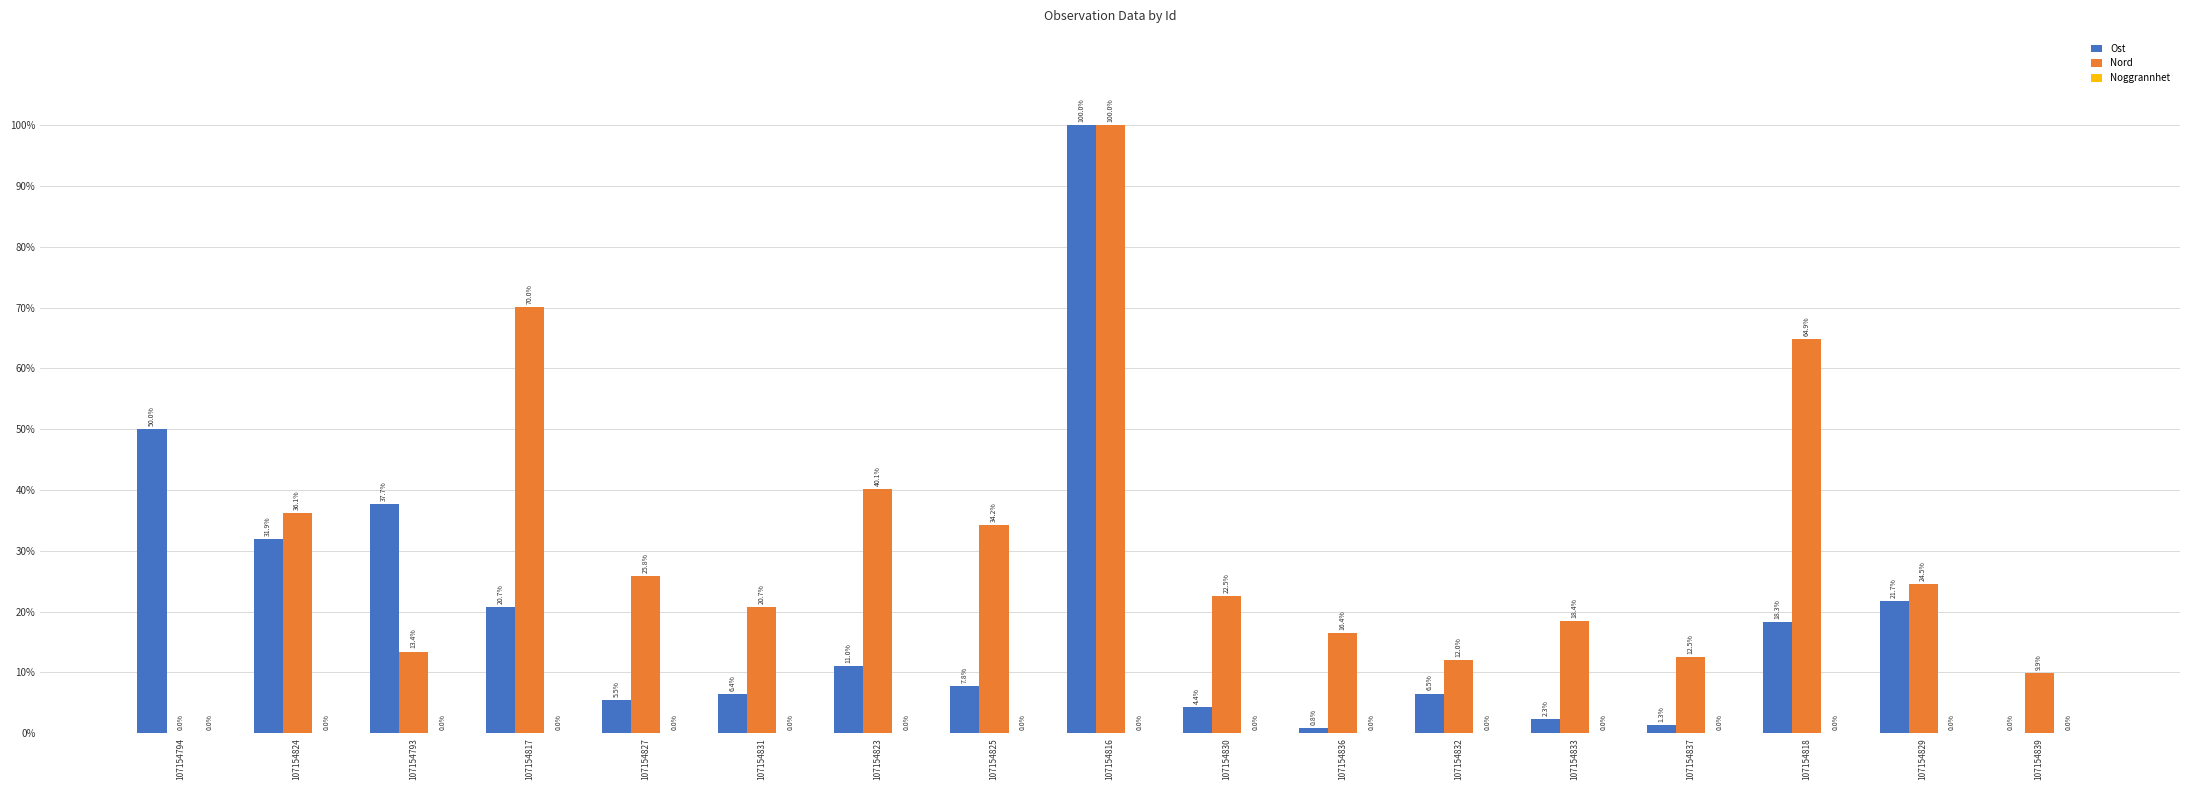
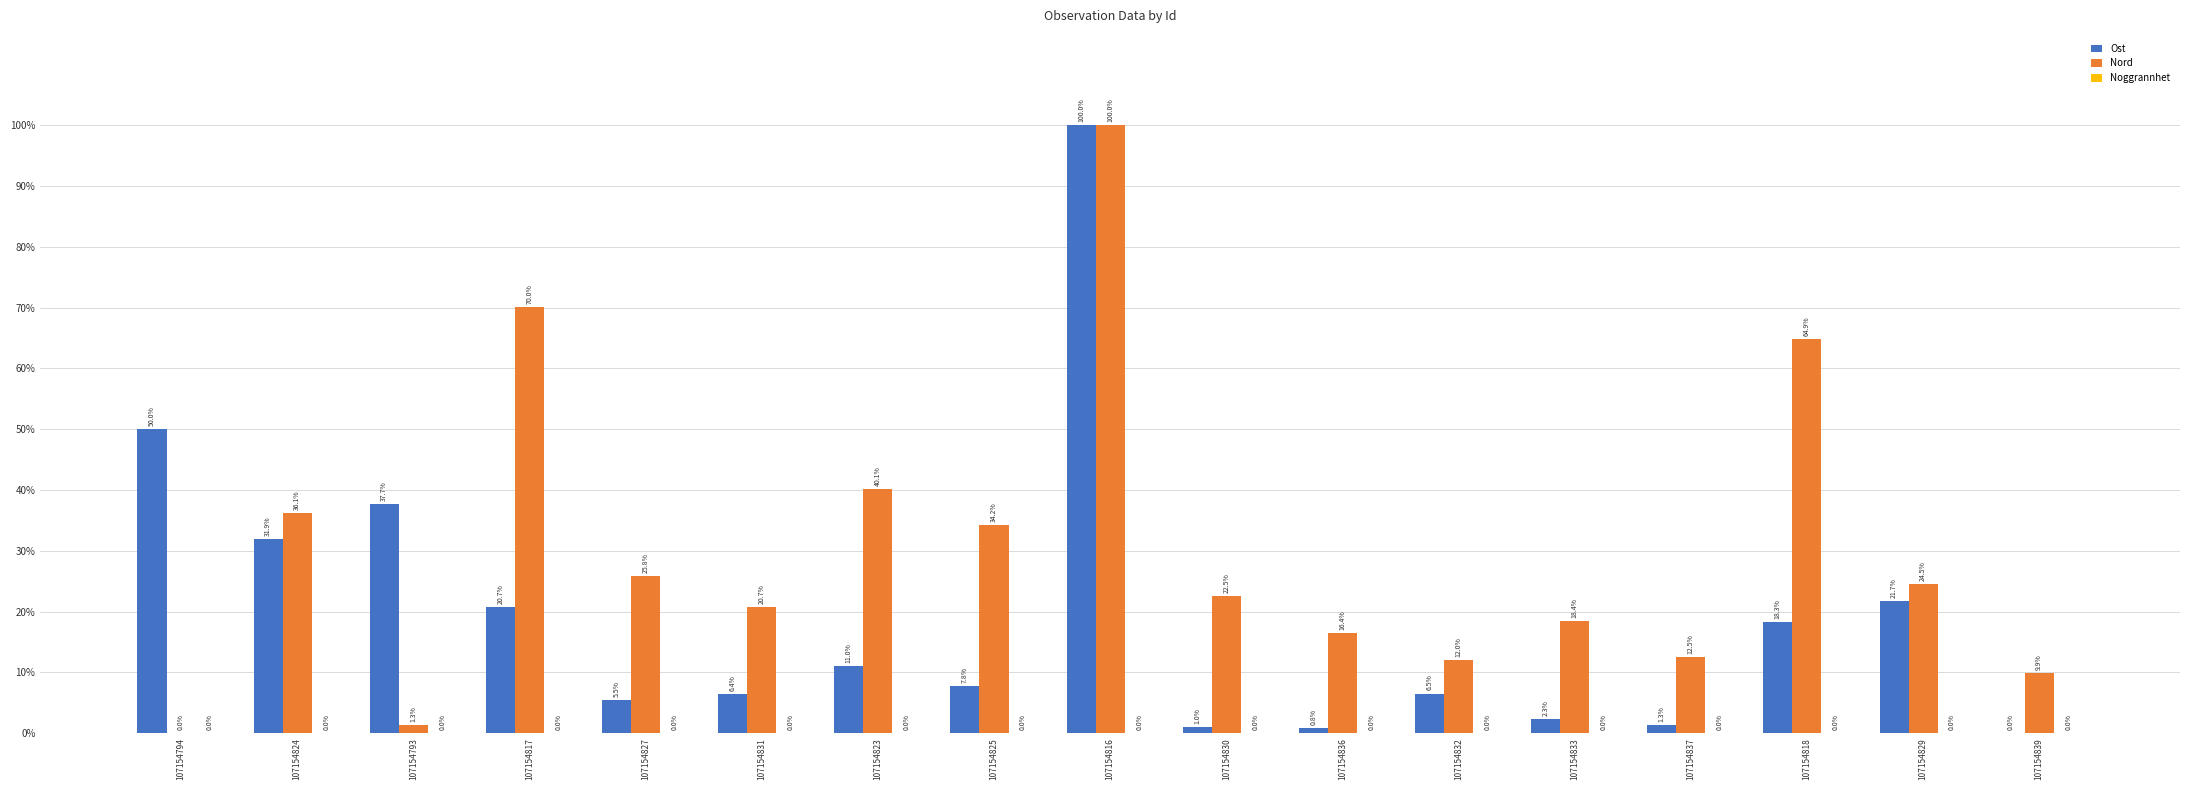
Nord, 107154793: 13.4% -> 1.3%
Ost, 107154830: 4.4% -> 1.0%
